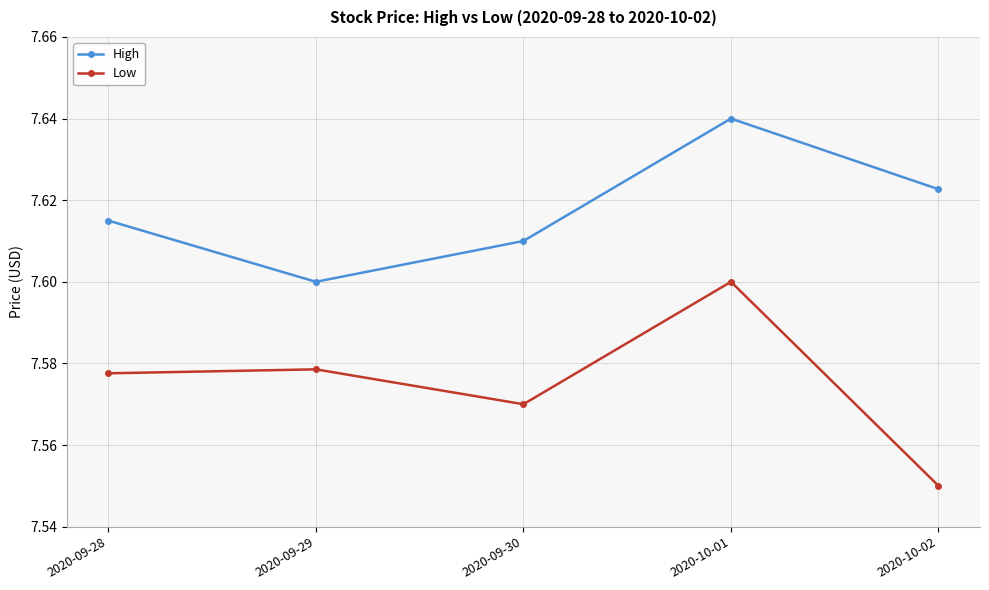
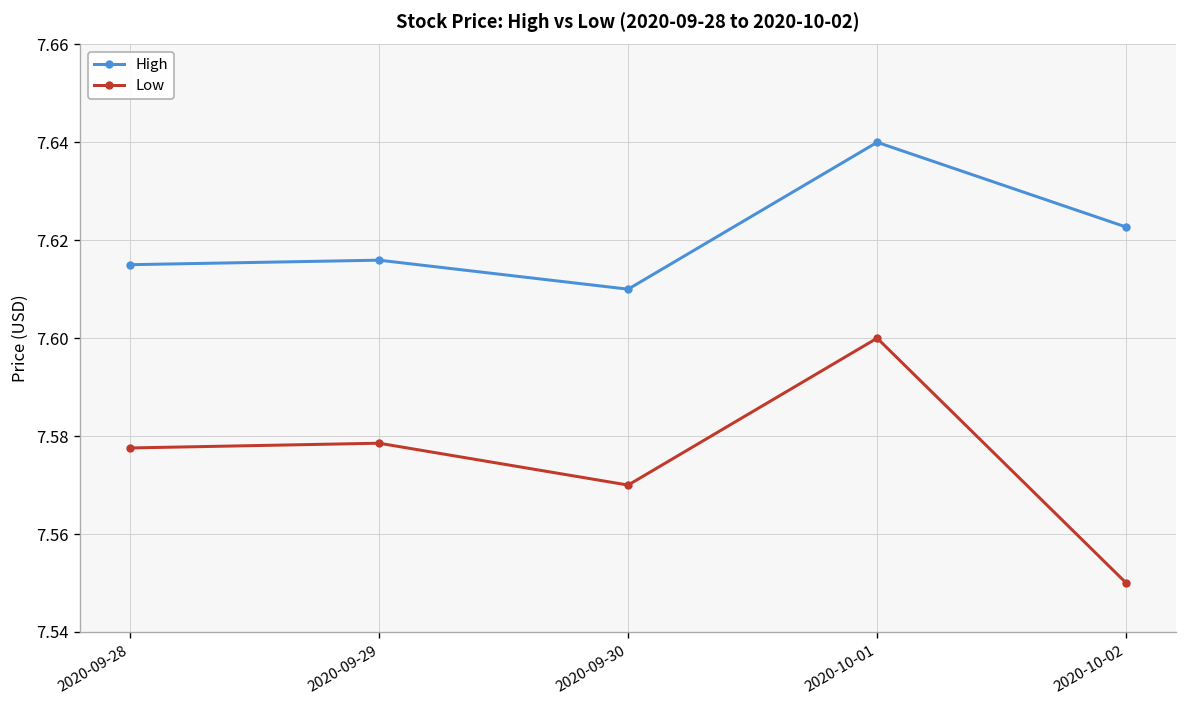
High, 2020-09-29: 7.600 -> 7.616
